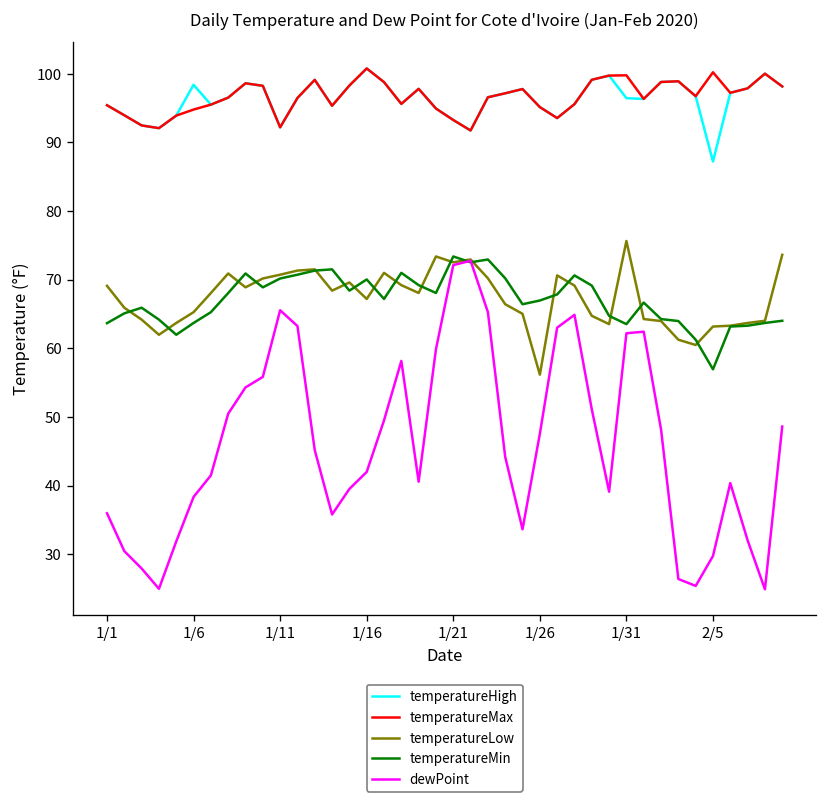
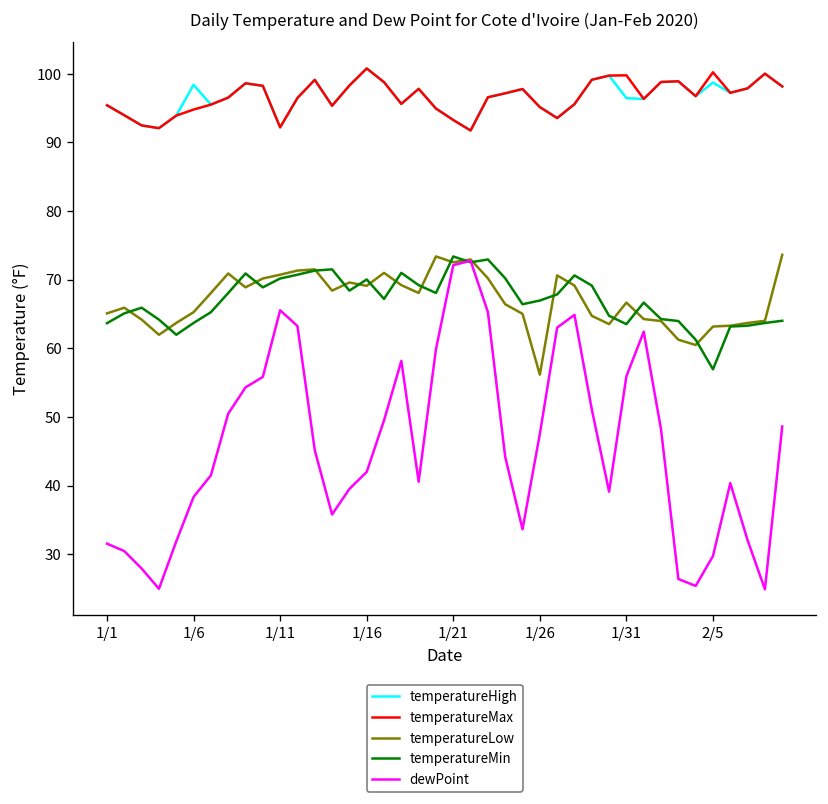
temperatureLow, 1/1: 69 -> 65
dewPoint, 1/1: 36 -> 32
temperatureLow, 1/16: 67 -> 69
temperatureLow, 1/31: 76 -> 67
dewPoint, 1/31: 62 -> 56
temperatureHigh, 2/5: 87 -> 99
